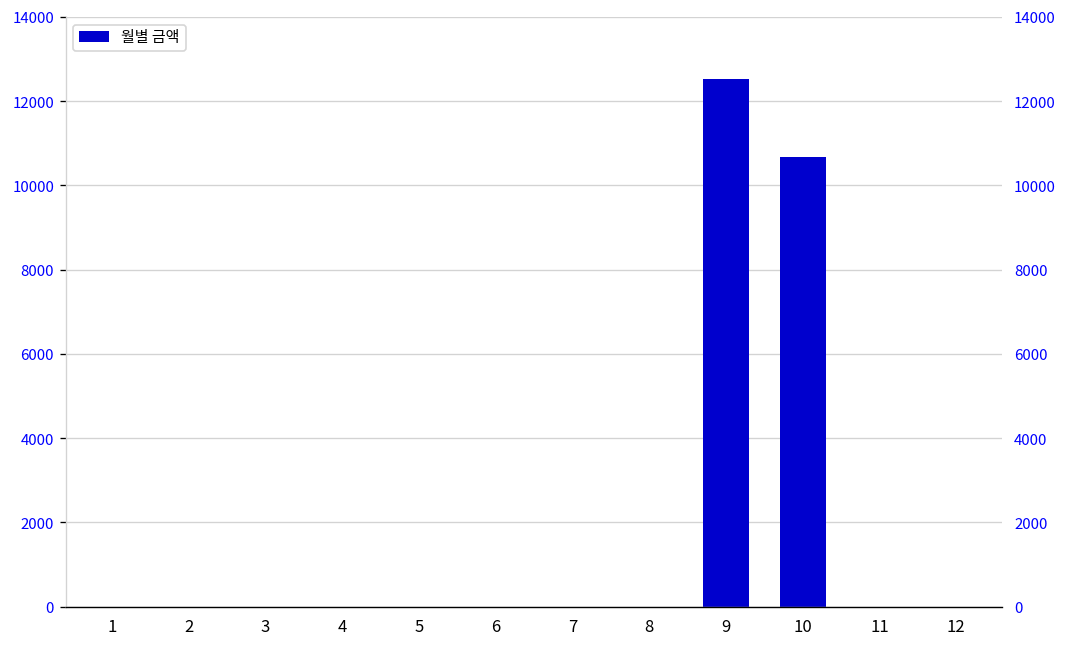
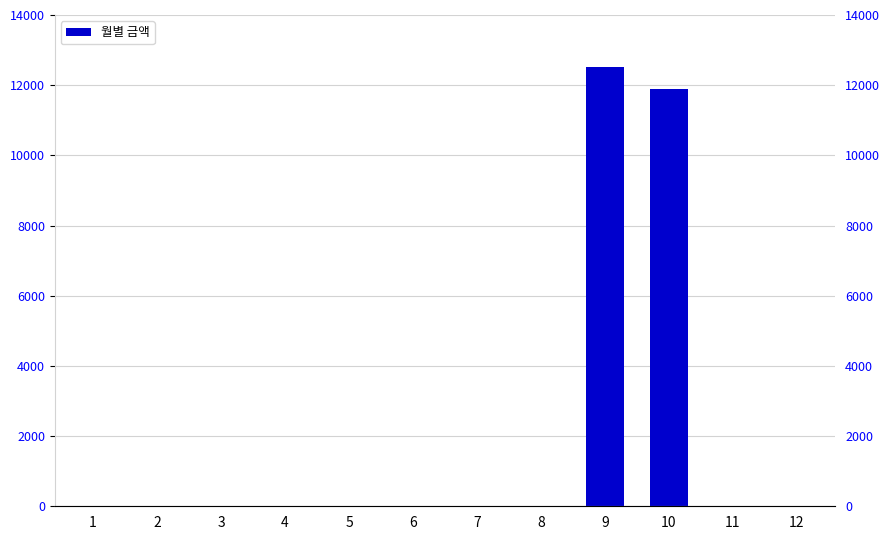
10: 10700 -> 11900
